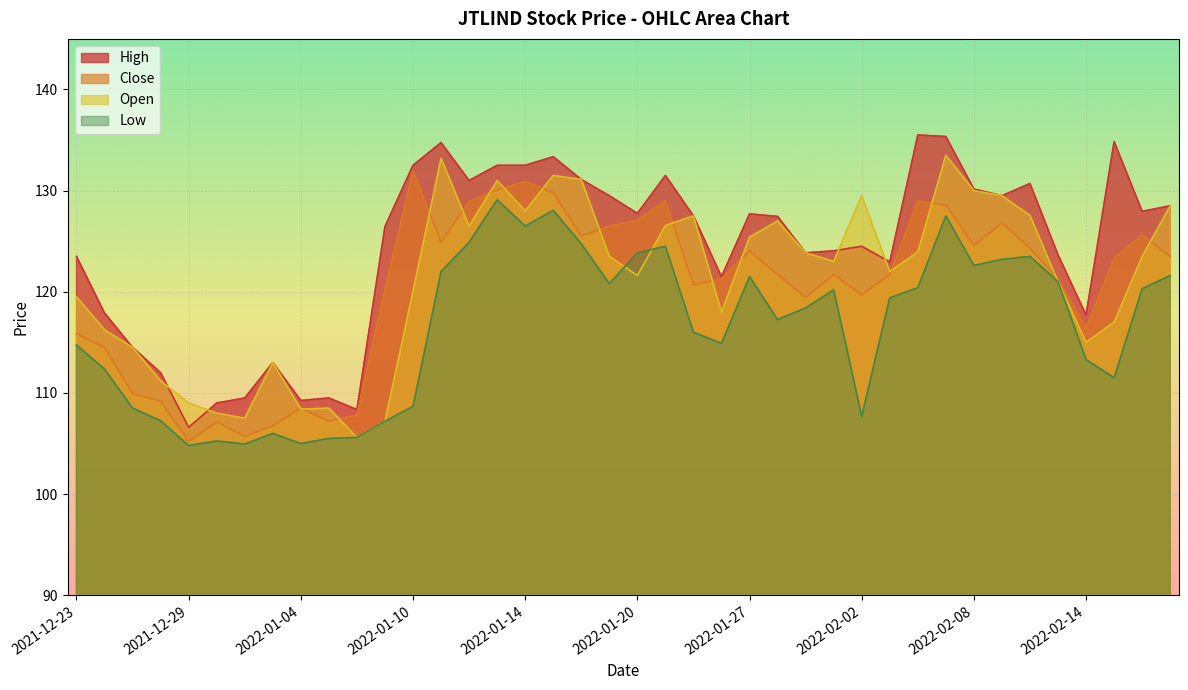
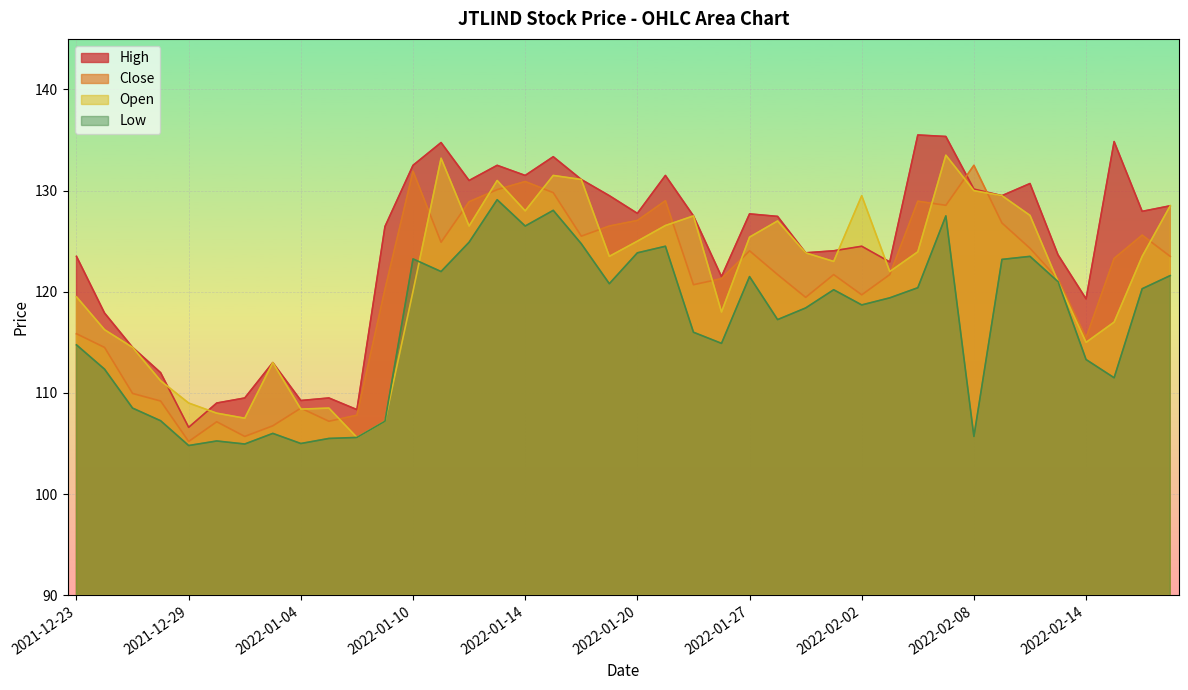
Low, 2022-01-10: 108.7 -> 123.3
High, 2022-01-14: 132.5 -> 131.5
Open, 2022-01-20: 121.6 -> 125.0
Low, 2022-02-02: 107.7 -> 118.7
Close, 2022-02-08: 124.6 -> 132.5
Low, 2022-02-08: 122.6 -> 105.7
High, 2022-02-14: 117.7 -> 119.3
Close, 2022-02-14: 116.4 -> 115.5
